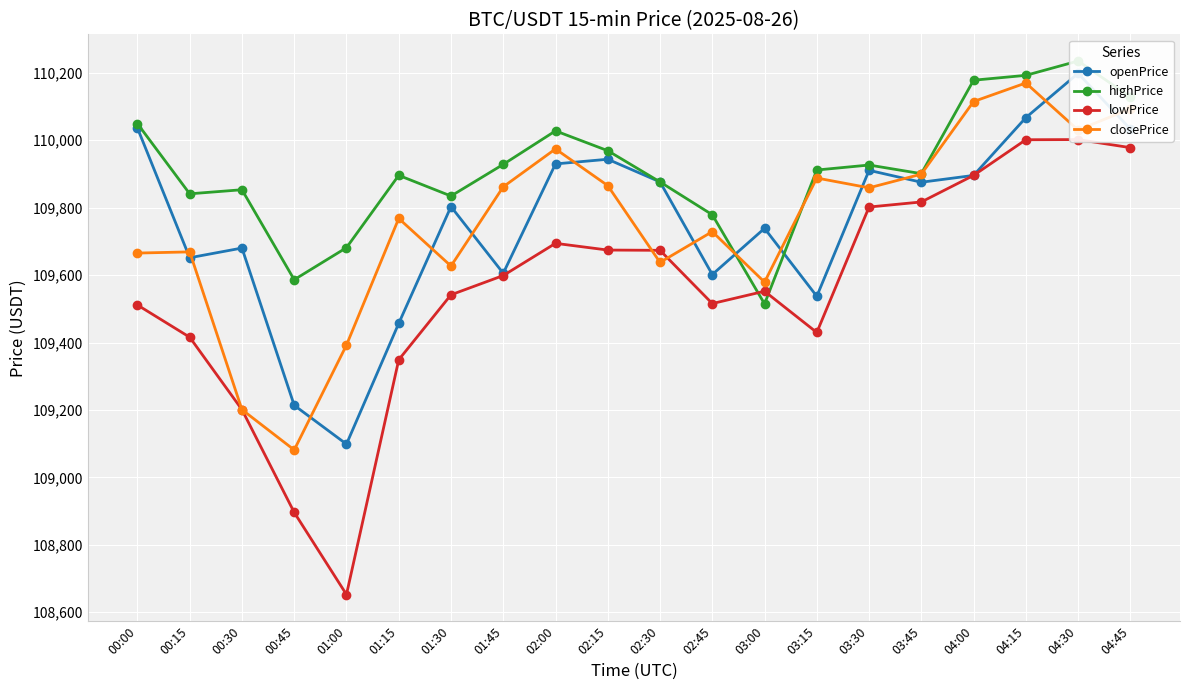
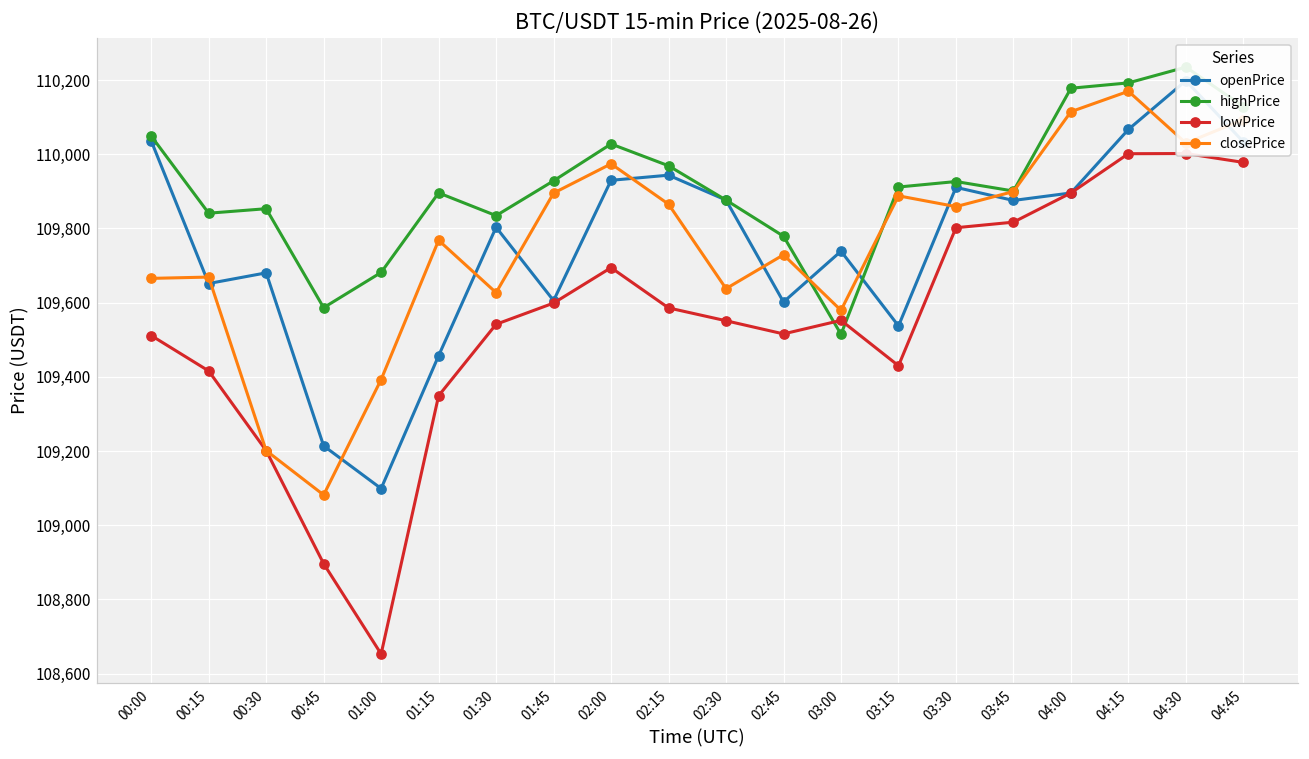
closePrice, 01:45: 109,860 -> 109,900
lowPrice, 02:15: 109,670 -> 109,590
lowPrice, 02:30: 109,670 -> 109,550
